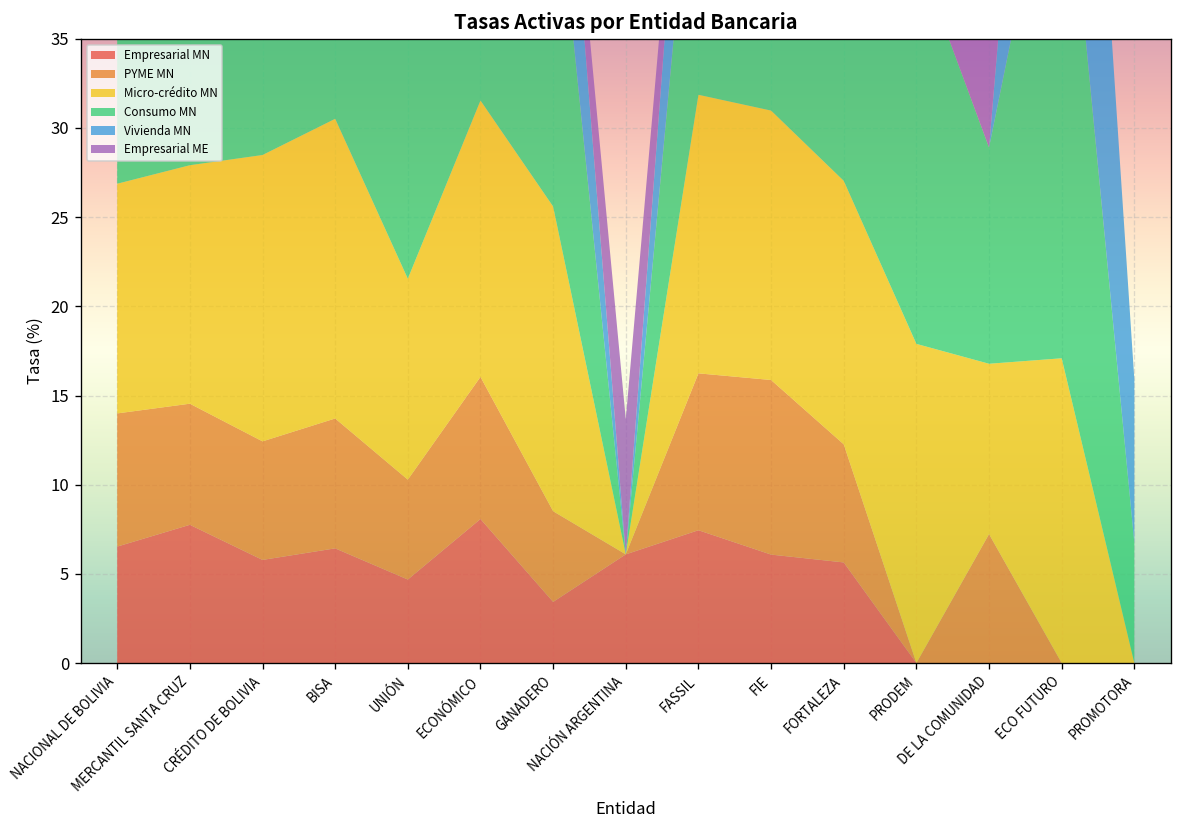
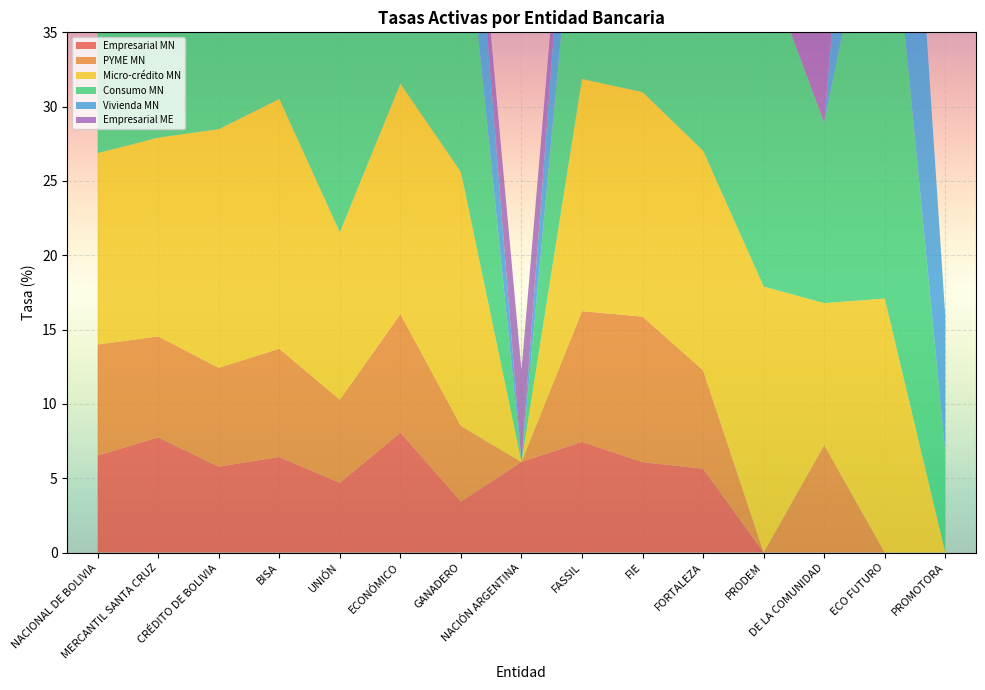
Empresarial ME, NACIÓN ARGENTINA: 7.6 -> 6.2
